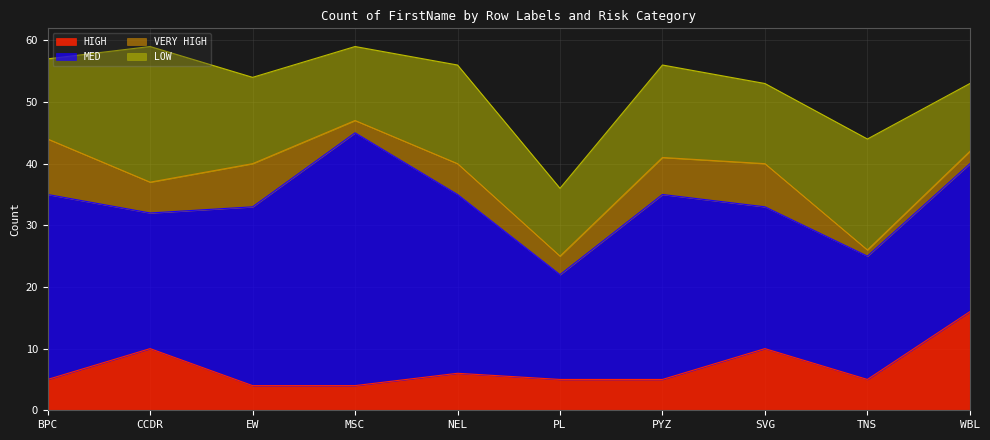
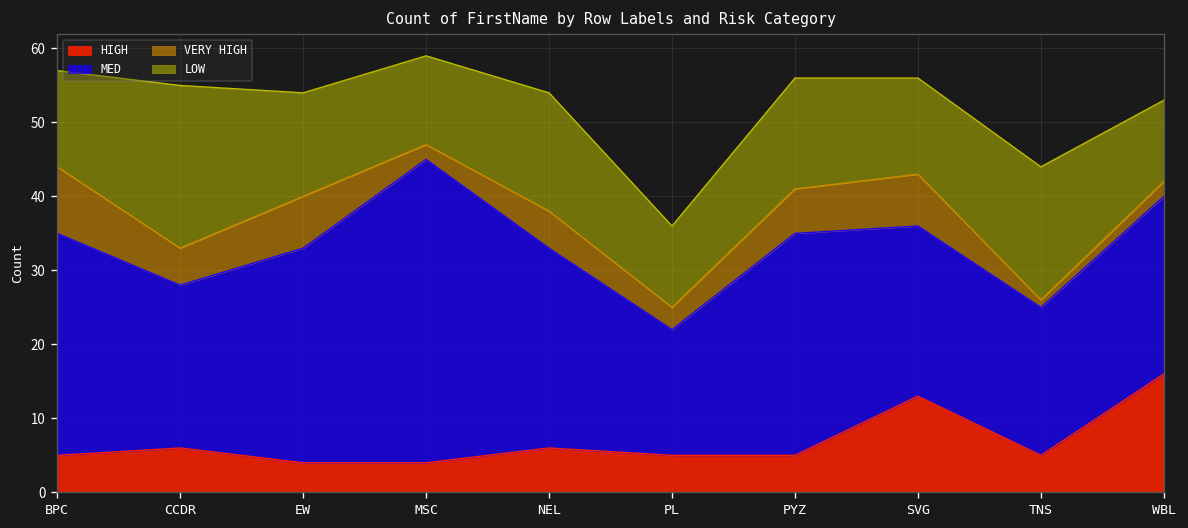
HIGH, CCDR: 10 -> 6
MED, NEL: 29 -> 27
HIGH, SVG: 10 -> 13
